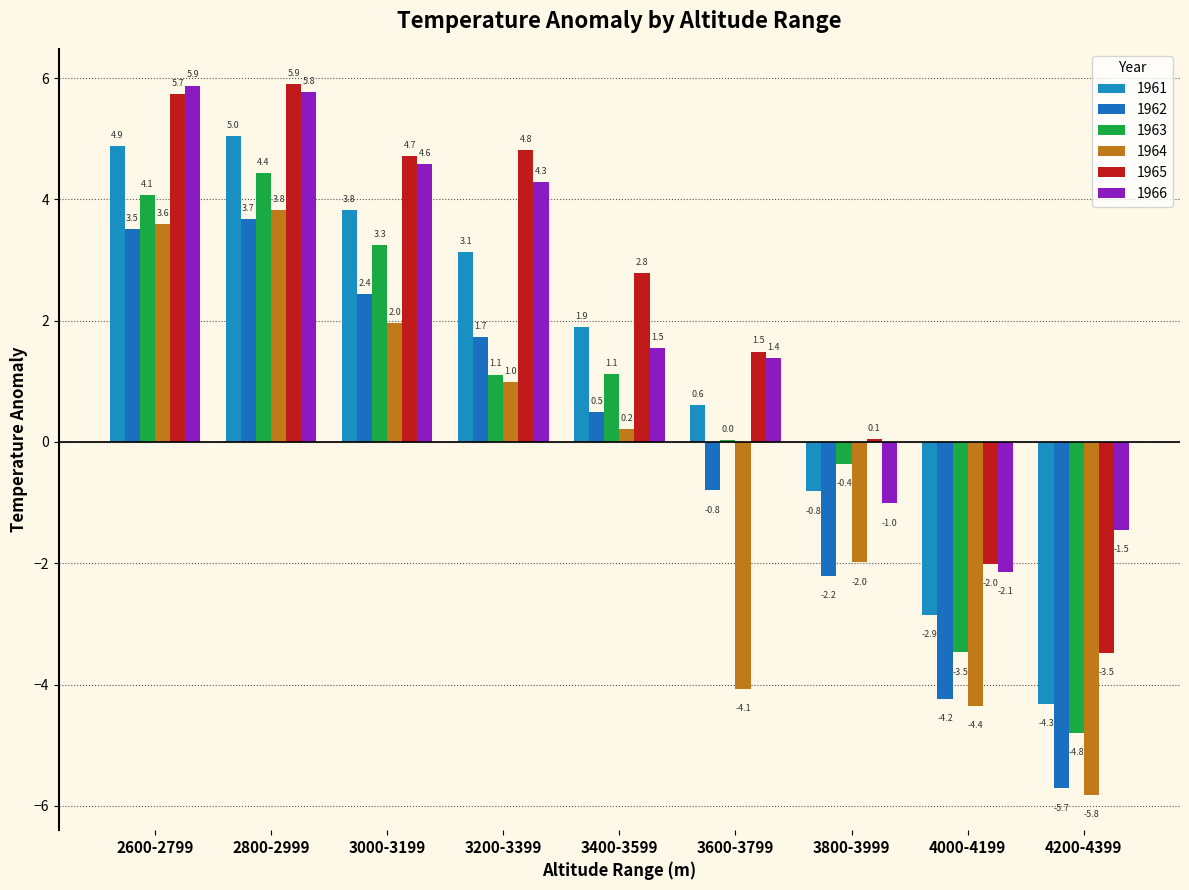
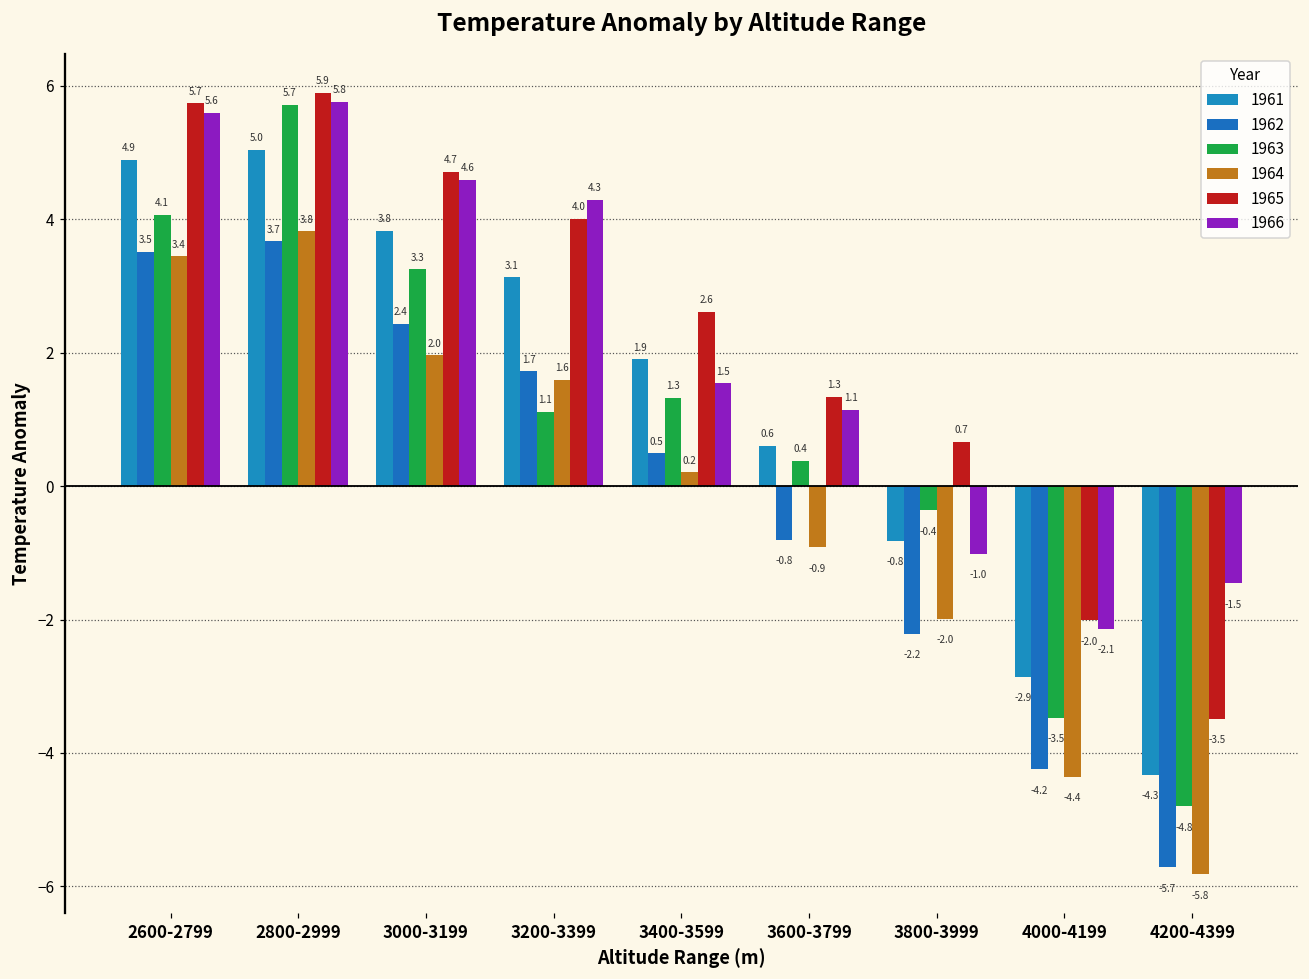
1964, 2600-2799: 3.6 -> 3.4
1966, 2600-2799: 5.9 -> 5.6
1963, 2800-2999: 4.4 -> 5.7
1964, 3200-3399: 1.0 -> 1.6
1965, 3200-3399: 4.8 -> 4.0
1963, 3400-3599: 1.1 -> 1.3
1965, 3400-3599: 2.8 -> 2.6
1963, 3600-3799: 0.0 -> 0.4
1964, 3600-3799: -4.1 -> -0.9
1965, 3600-3799: 1.5 -> 1.3
1966, 3600-3799: 1.4 -> 1.1
1965, 3800-3999: 0.1 -> 0.7
